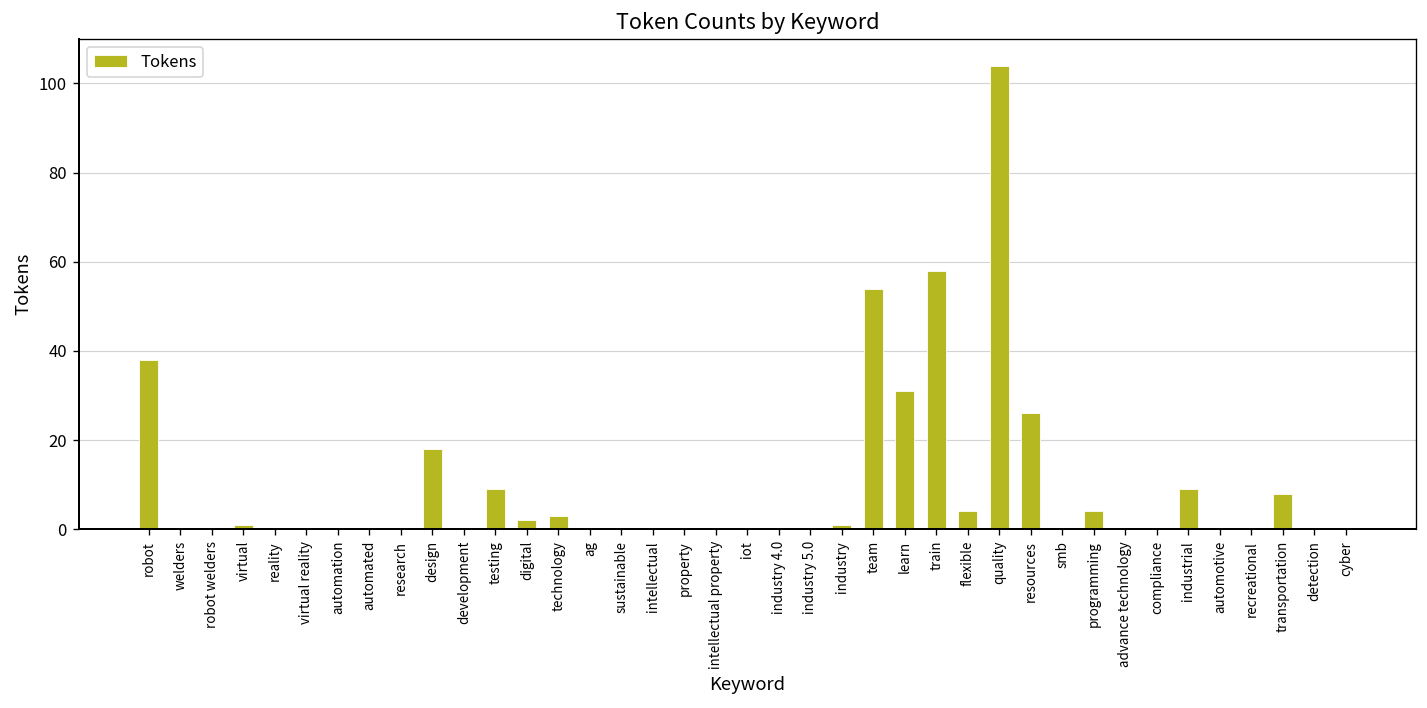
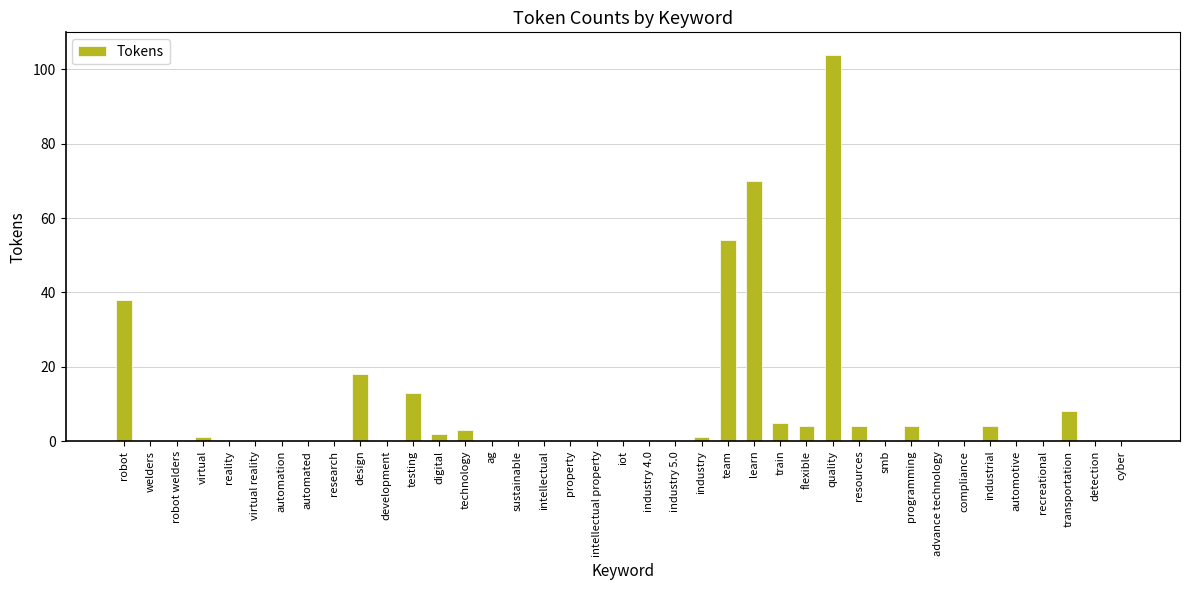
testing: 9 -> 13
learn: 31 -> 70
train: 58 -> 5
resources: 26 -> 4
industrial: 9 -> 4
